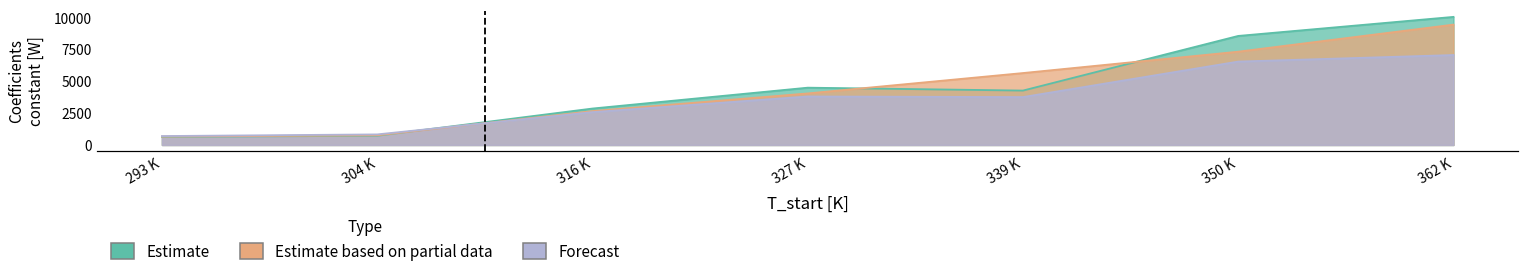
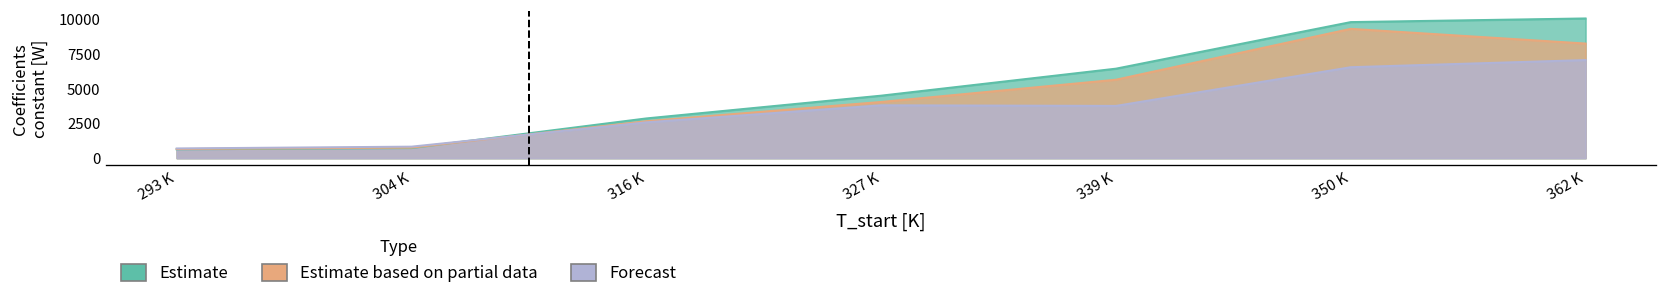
Estimate, 339 K: 4300 -> 6400
Estimate, 350 K: 8600 -> 9800
Estimate based on partial data, 350 K: 7300 -> 9300
Estimate based on partial data, 362 K: 9400 -> 8200
